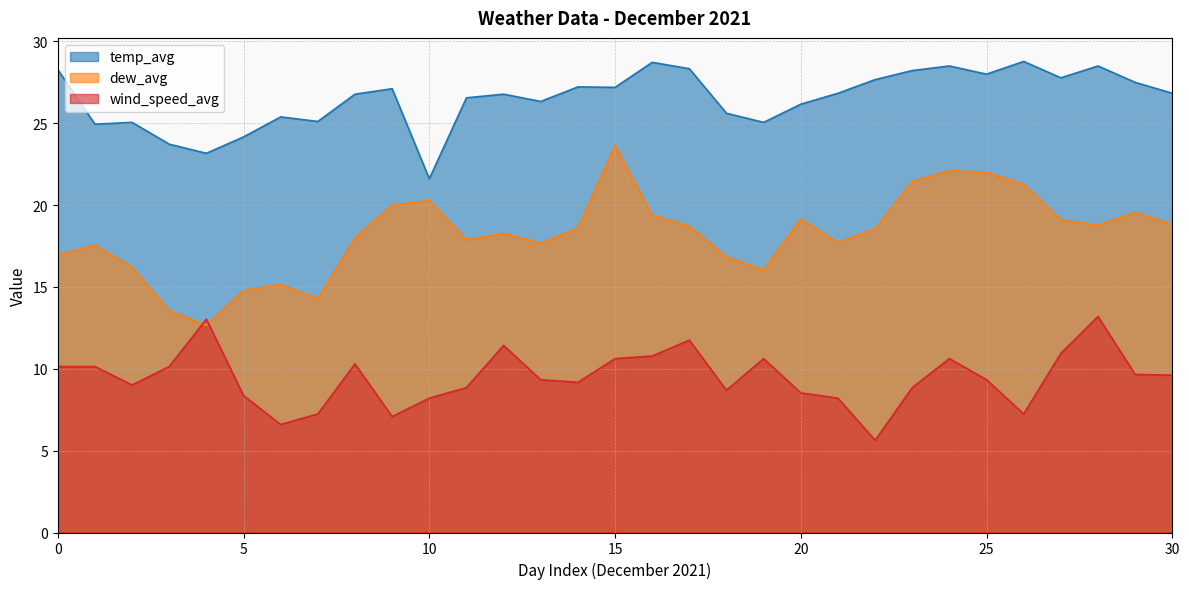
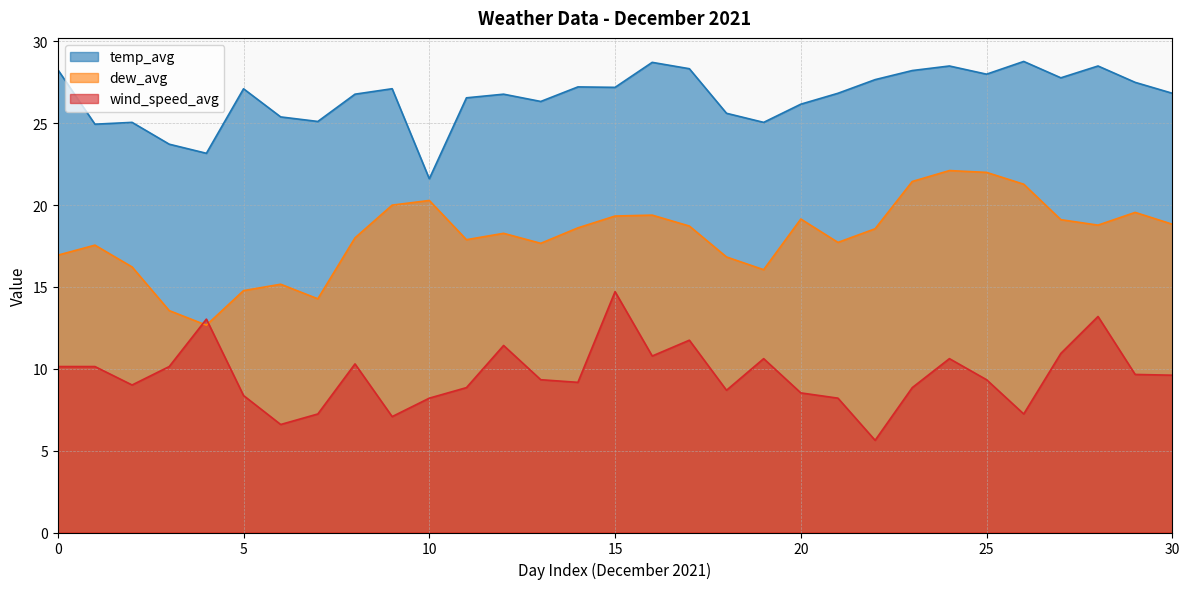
temp_avg, 5: 24.2 -> 27.1
dew_avg, 15: 23.6 -> 19.3
wind_speed_avg, 15: 10.6 -> 14.7
